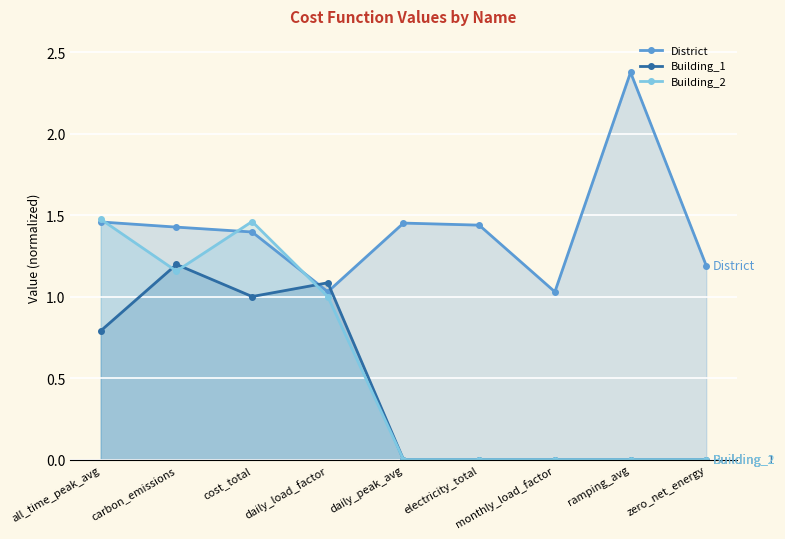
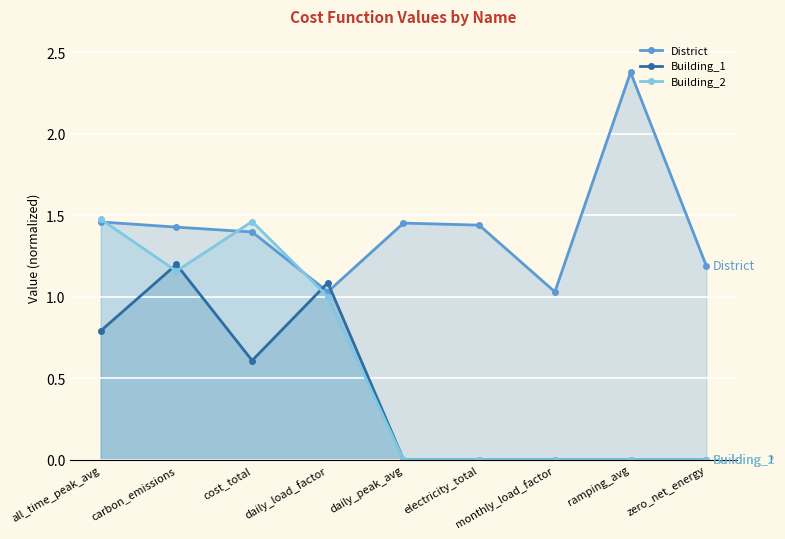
Building_1, cost_total: 1.00 -> 0.61
